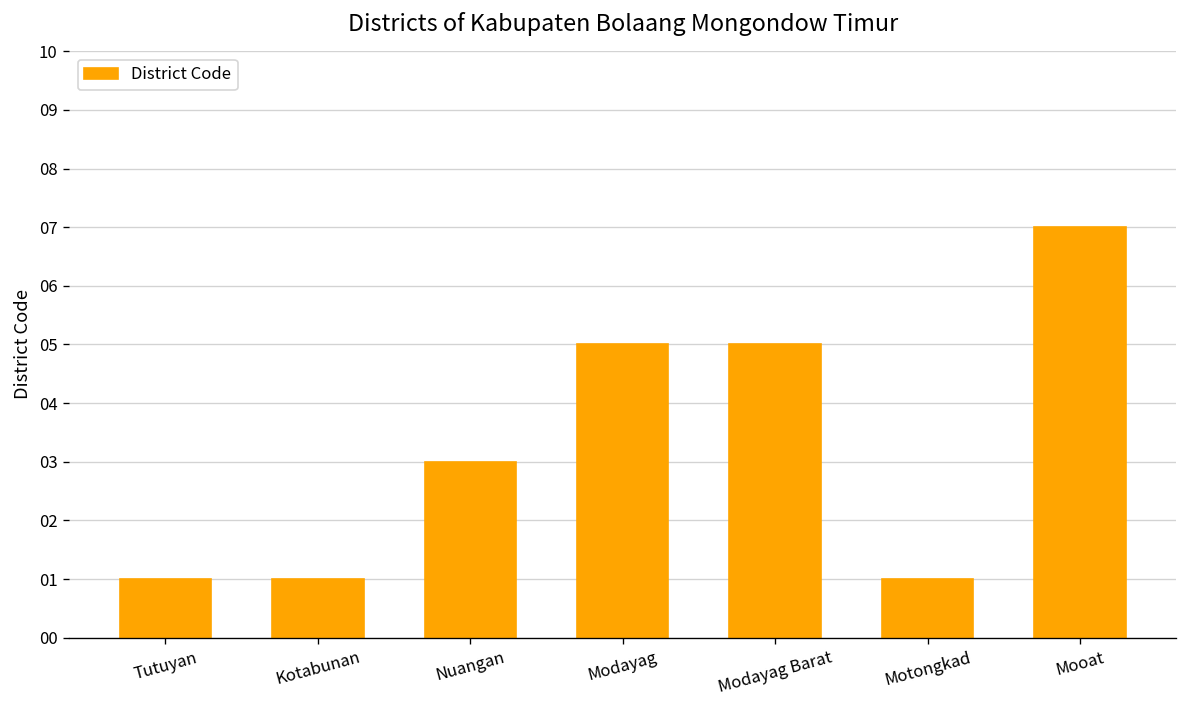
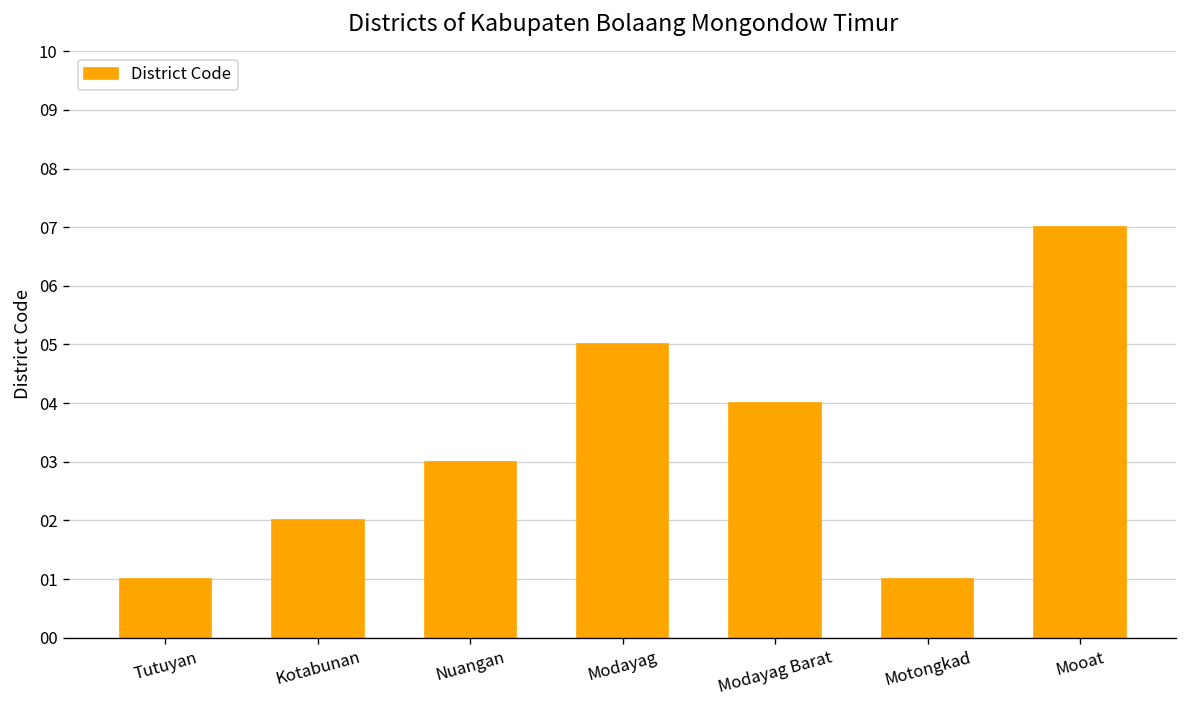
Kotabunan: 1 -> 2
Modayag Barat: 5 -> 4
